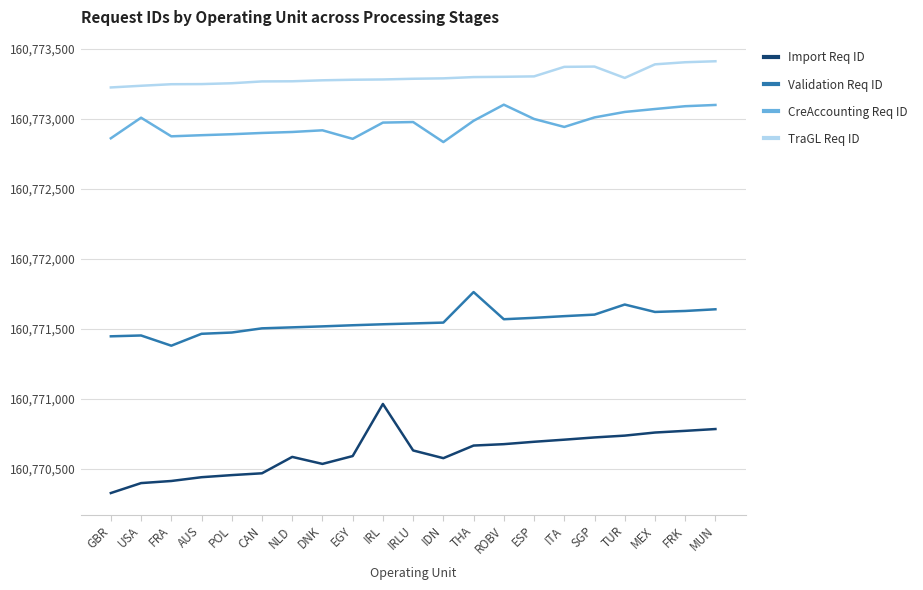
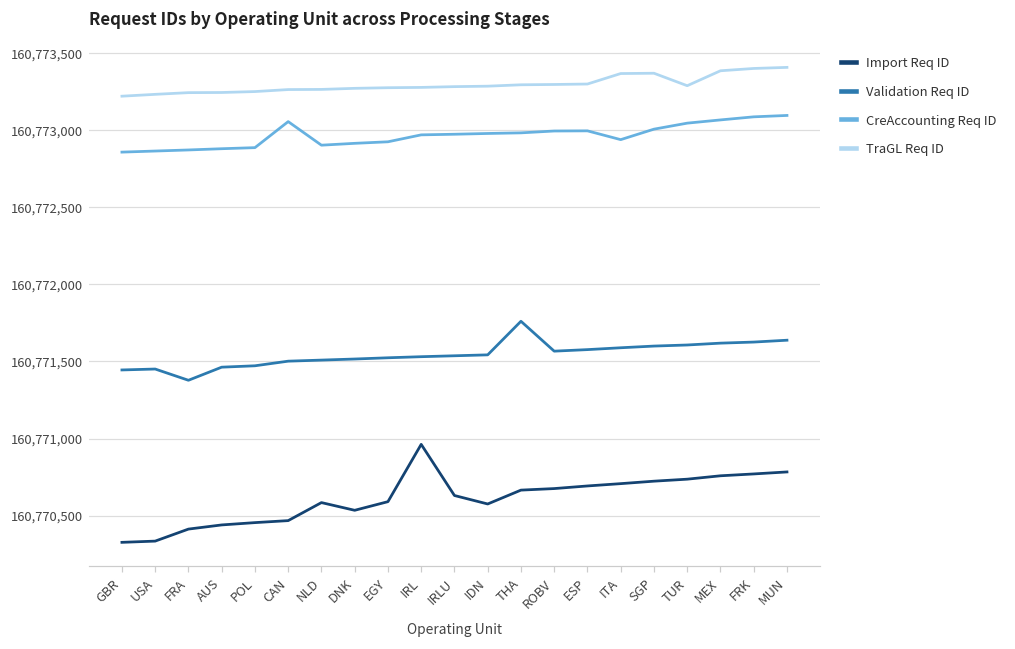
Import Req ID, USA: 160,770,400 -> 160,770,330
CreAccounting Req ID, USA: 160,773,010 -> 160,772,870
CreAccounting Req ID, CAN: 160,772,900 -> 160,773,060
CreAccounting Req ID, EGY: 160,772,860 -> 160,772,930
CreAccounting Req ID, IDN: 160,772,830 -> 160,772,980
CreAccounting Req ID, ROBV: 160,773,100 -> 160,773,000
Validation Req ID, TUR: 160,771,670 -> 160,771,610
